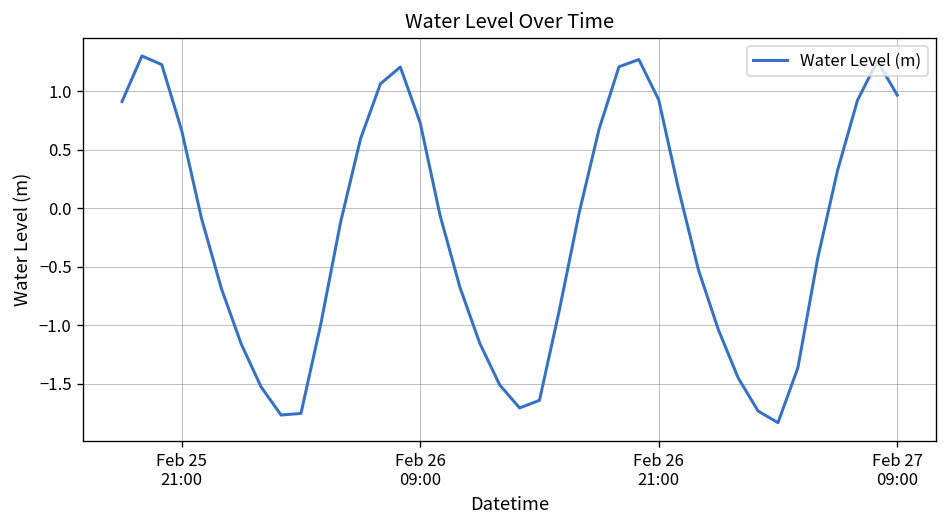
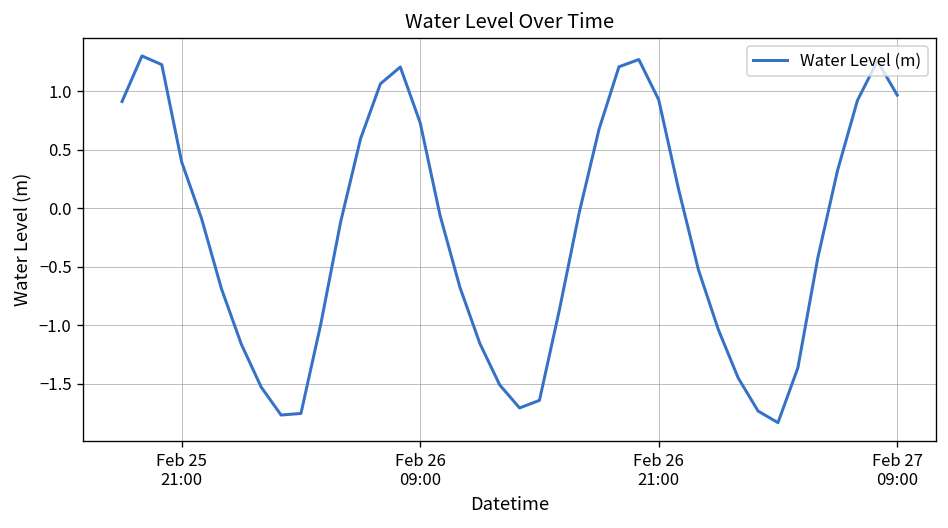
Feb 25 21:00: 0.7 -> 0.4
